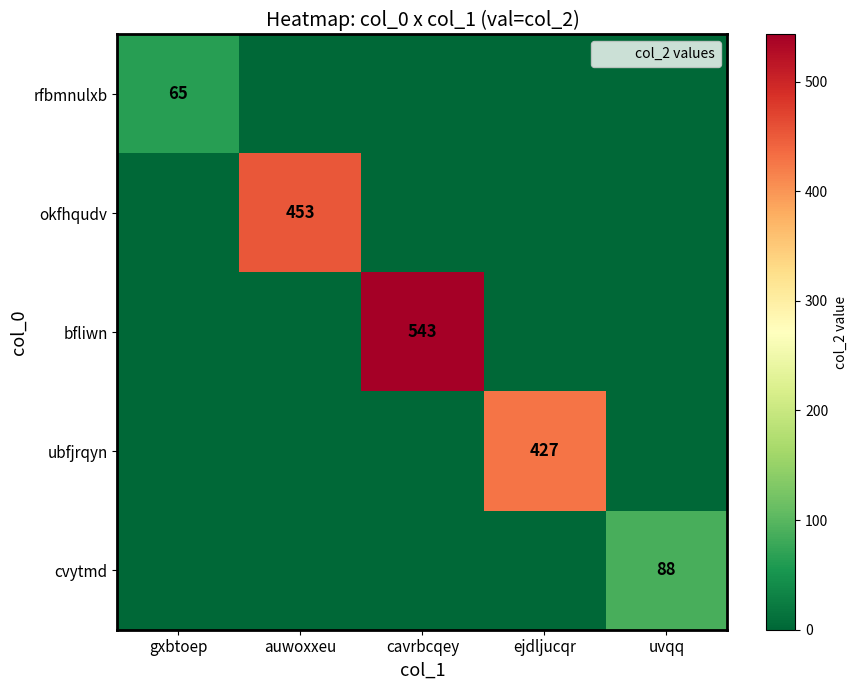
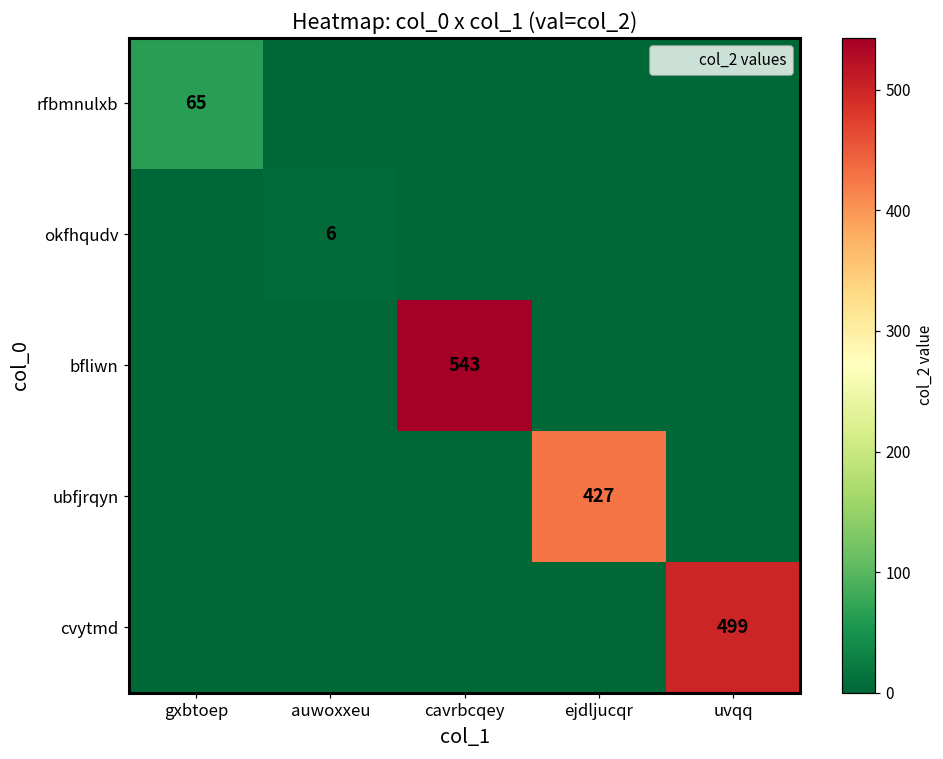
okfhqudv, auwoxxeu: 453 -> 6
cvytmd, uvqq: 88 -> 499
